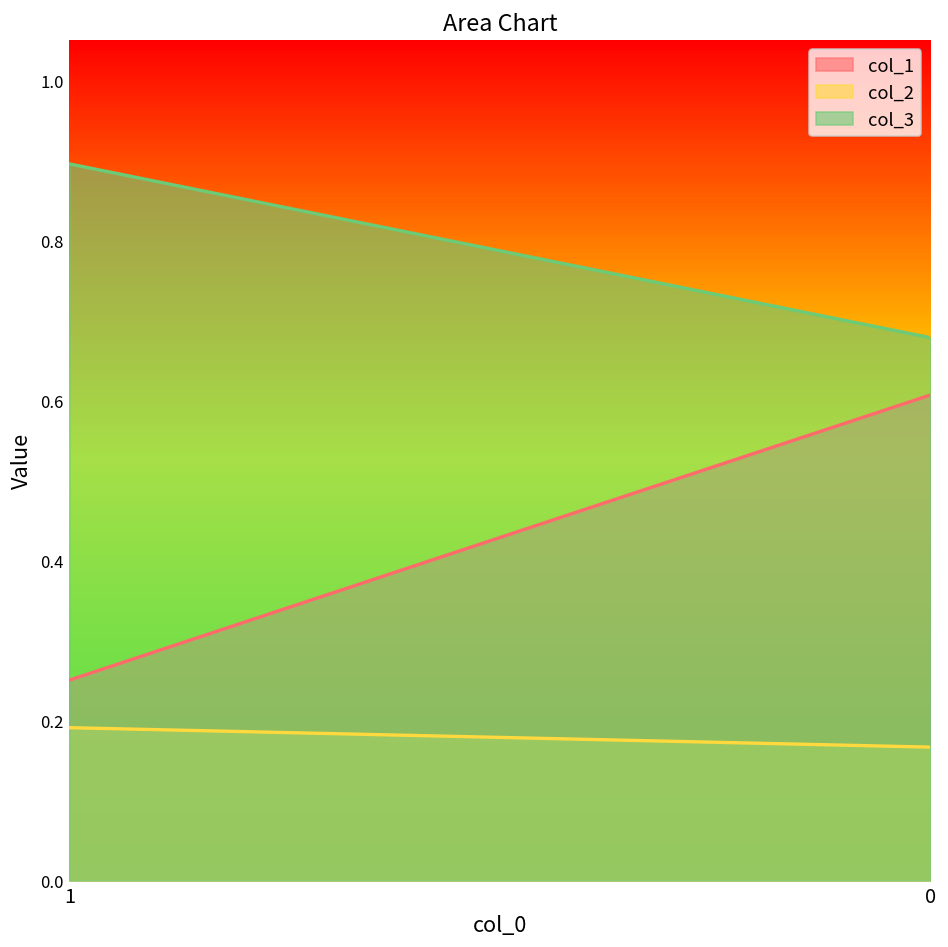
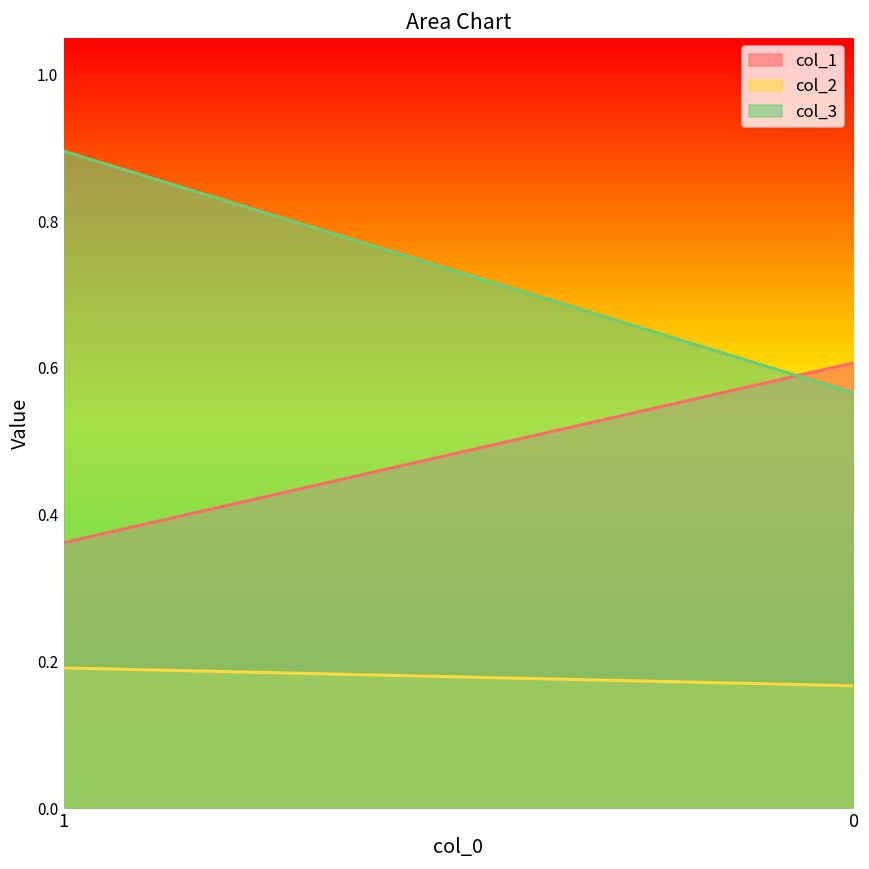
col_1, 1: 0.25 -> 0.36
col_3, 0: 0.68 -> 0.57
